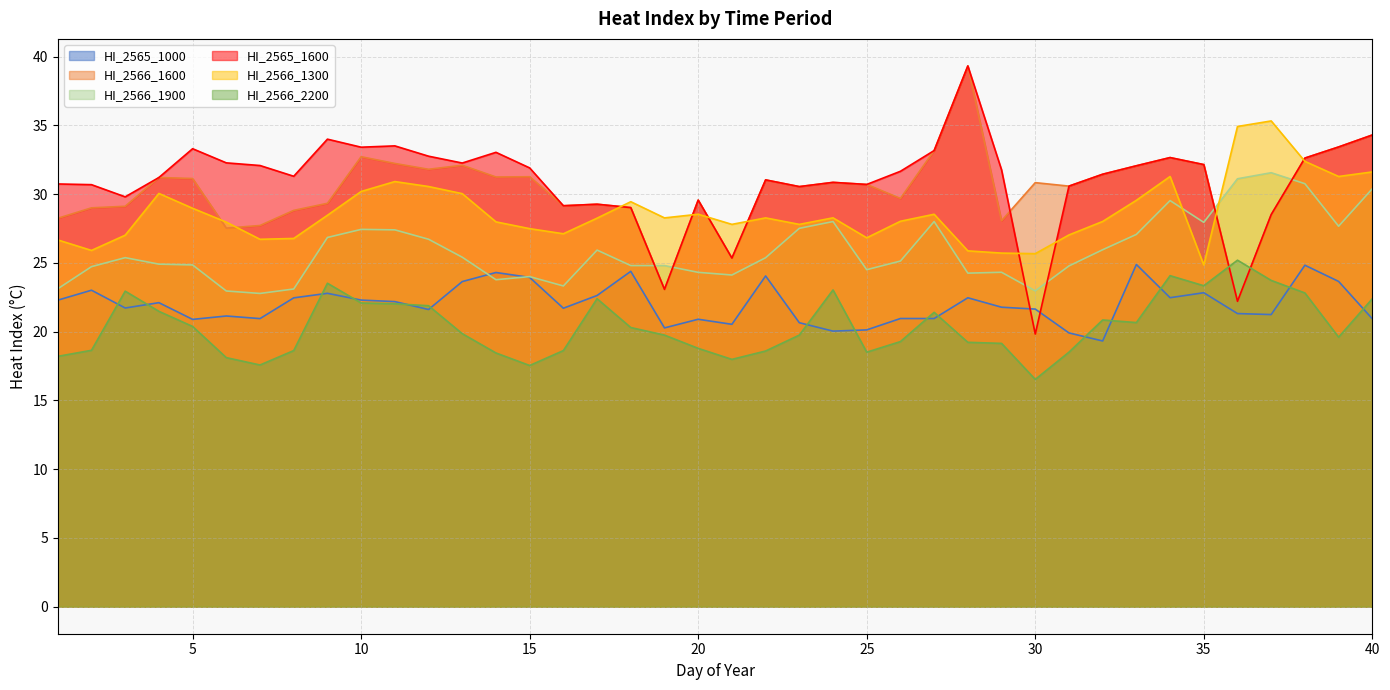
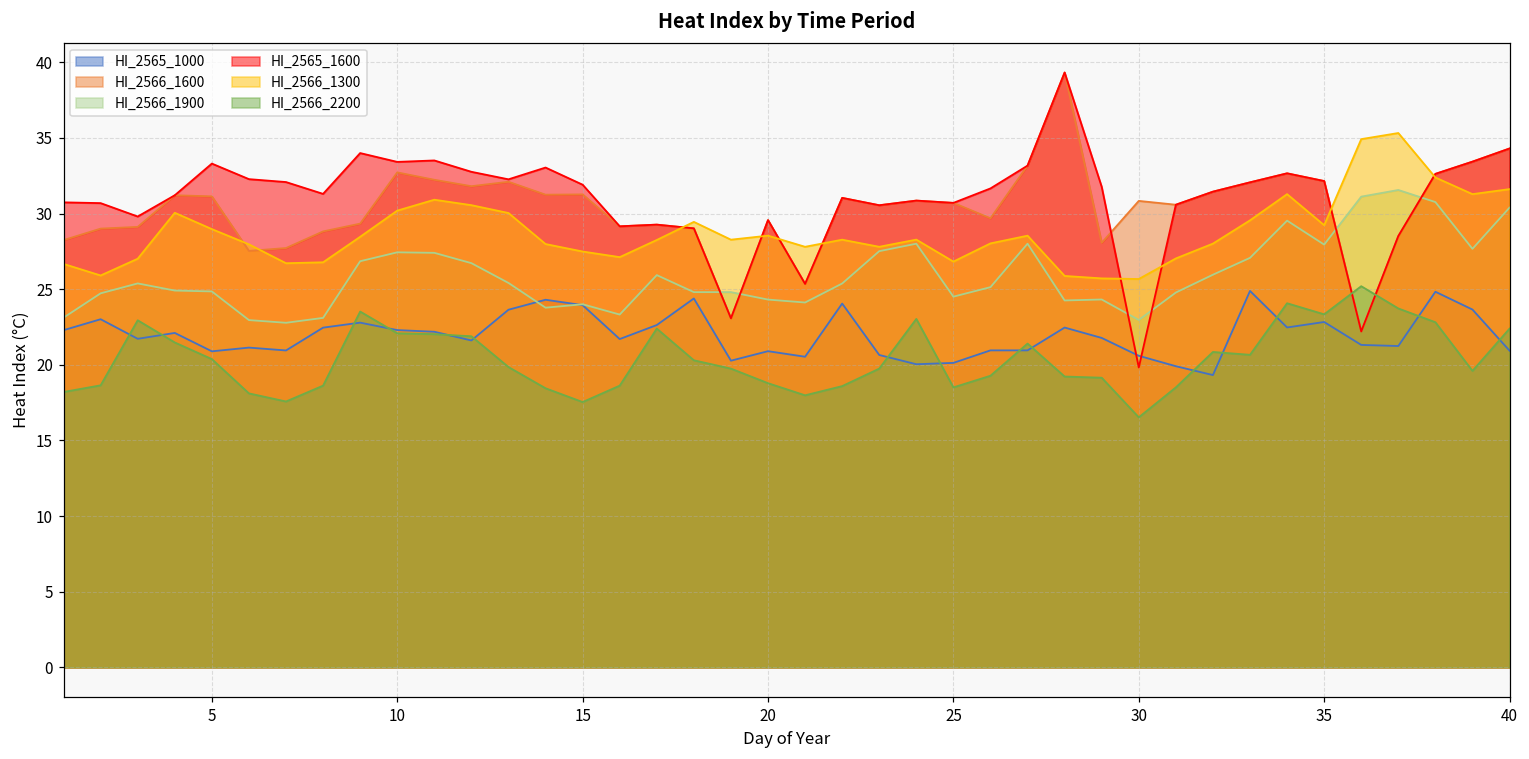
HI_2565_1000, 30: 21.6 -> 20.6
HI_2566_1300, 35: 24.9 -> 29.2
